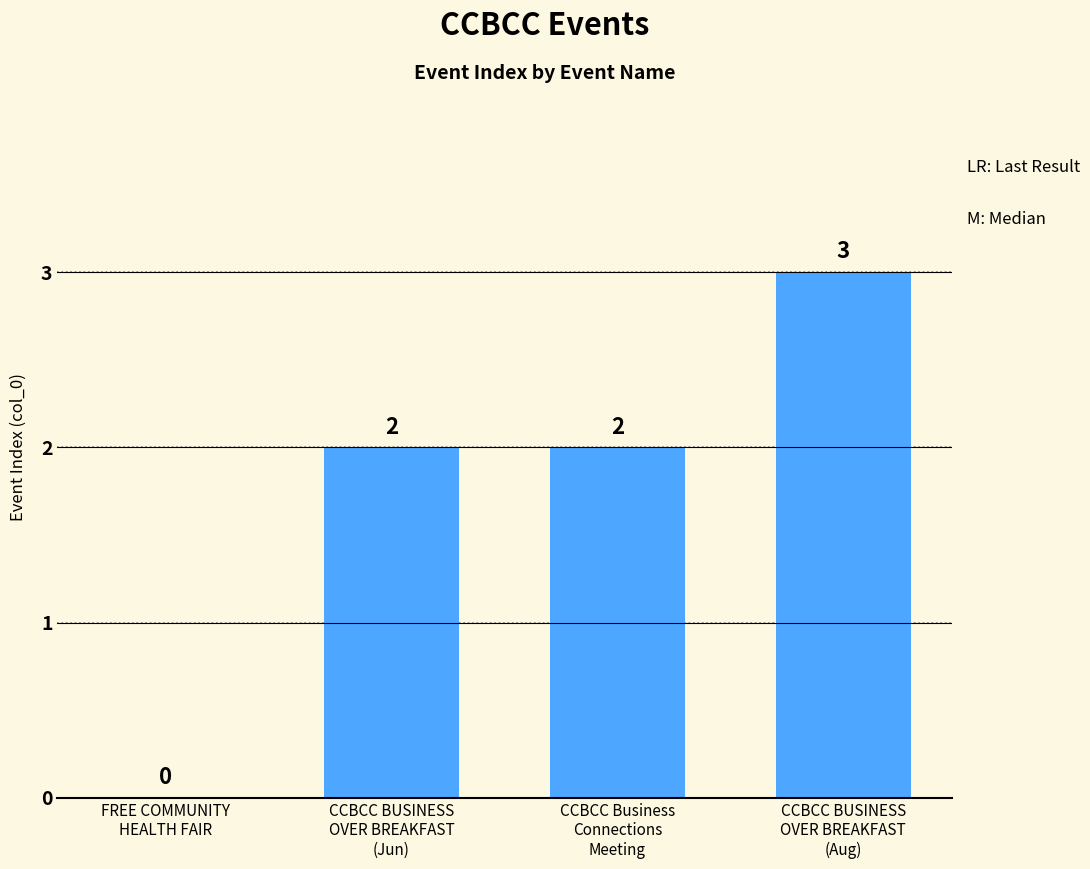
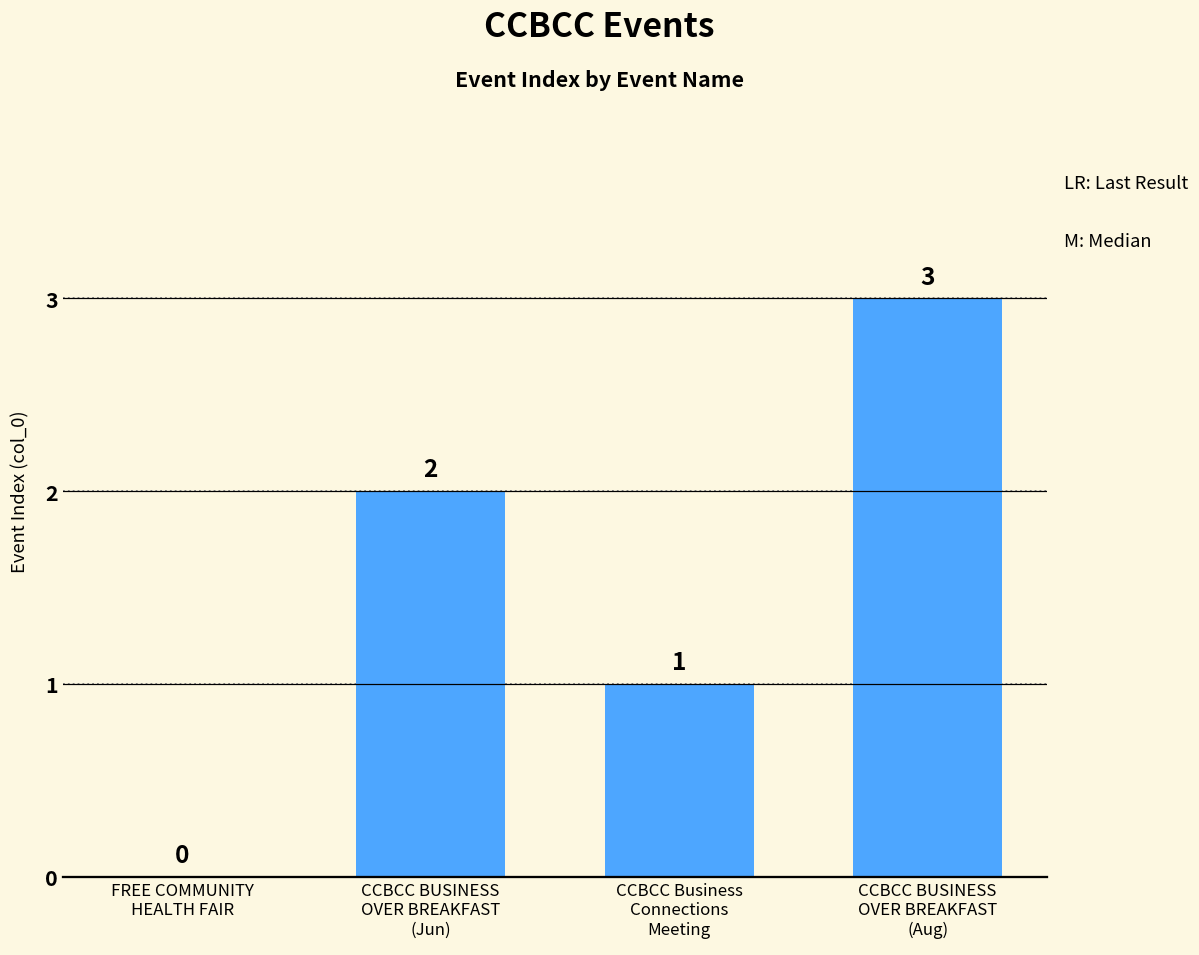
CCBCC Business Connections Meeting: 2 -> 1
